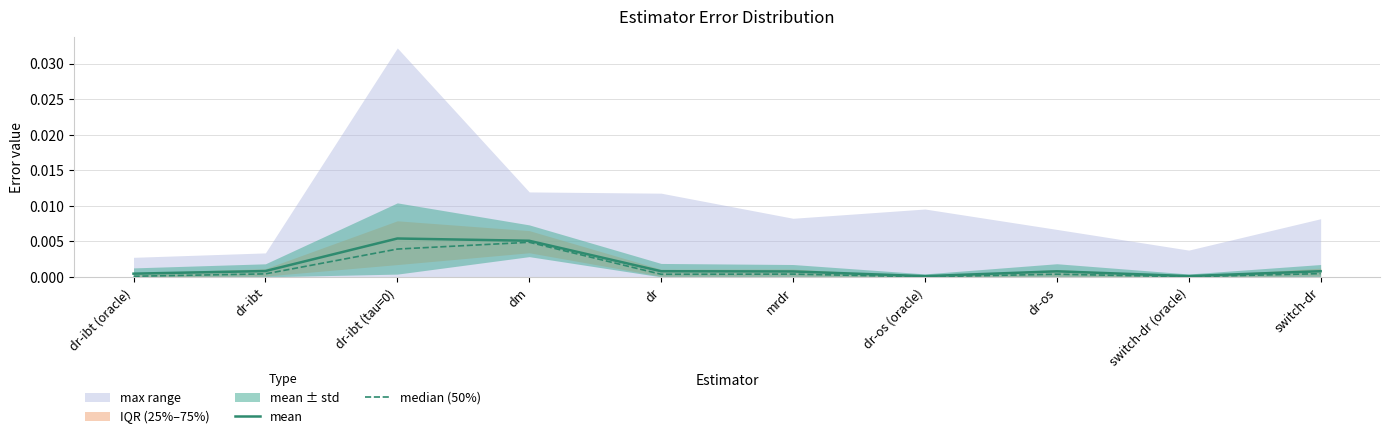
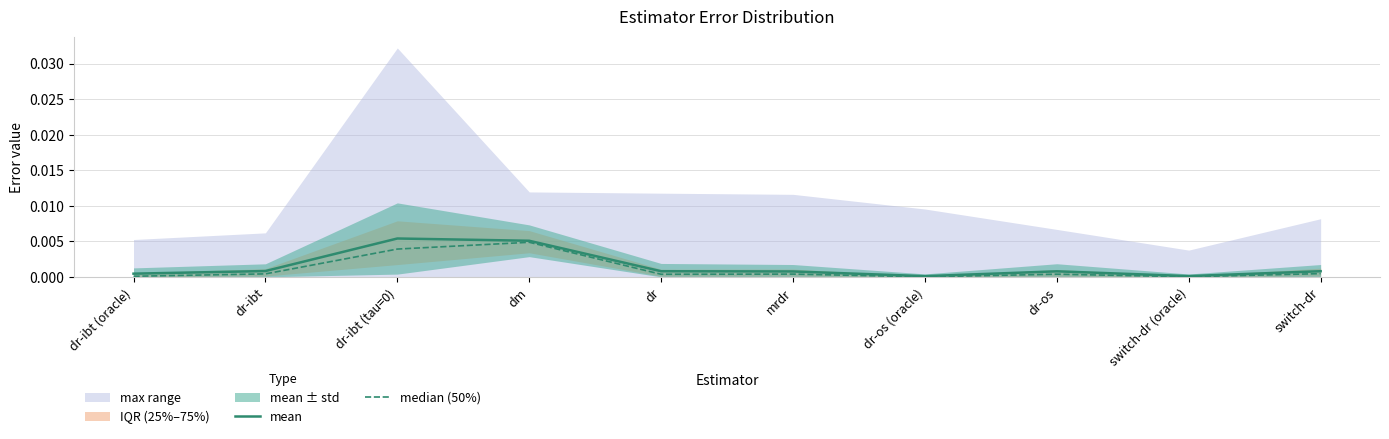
max range, dr-ibt (oracle): 0.003 -> 0.005
max range, dr-ibt: 0.003 -> 0.006
max range, mrdr: 0.008 -> 0.012
